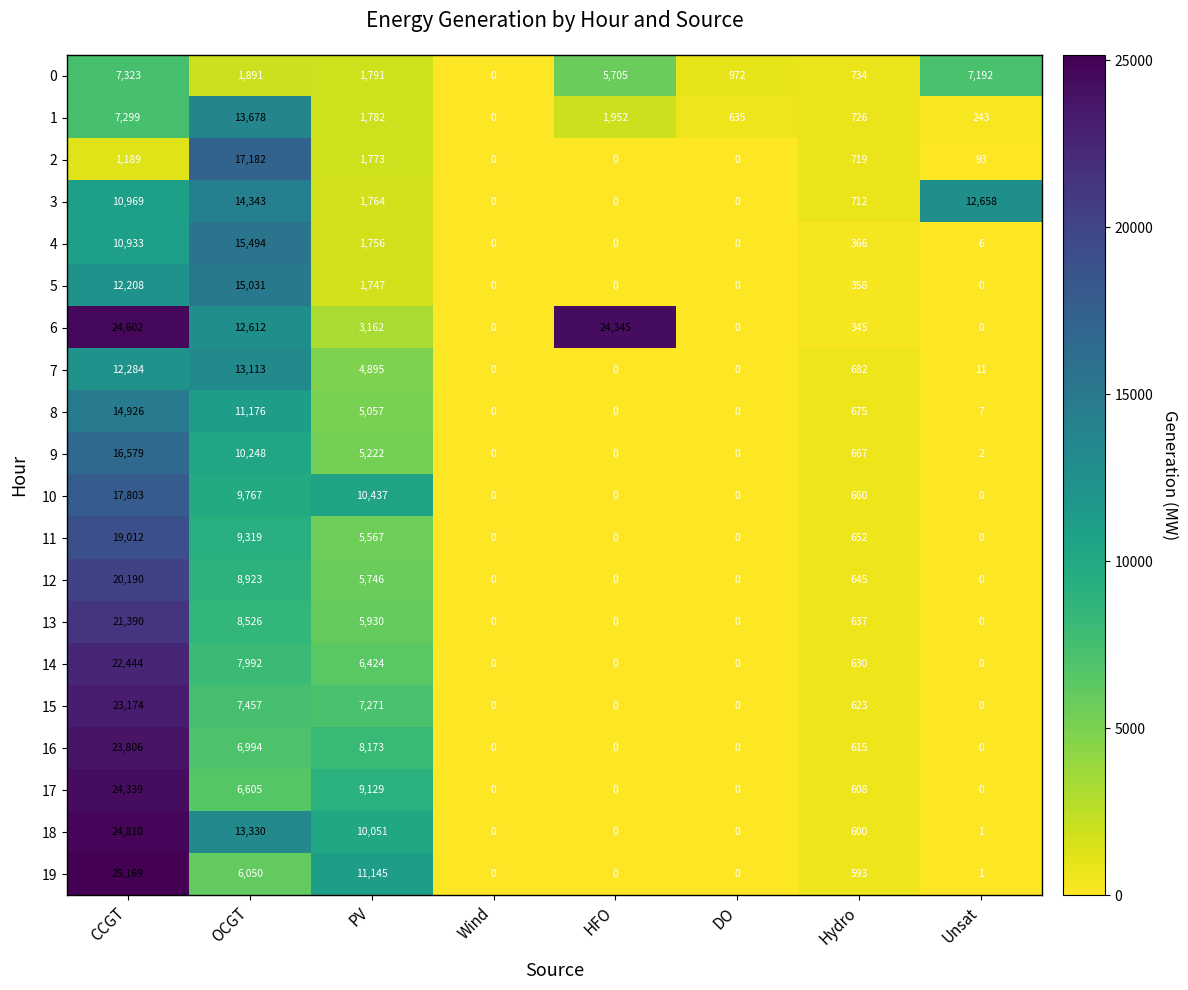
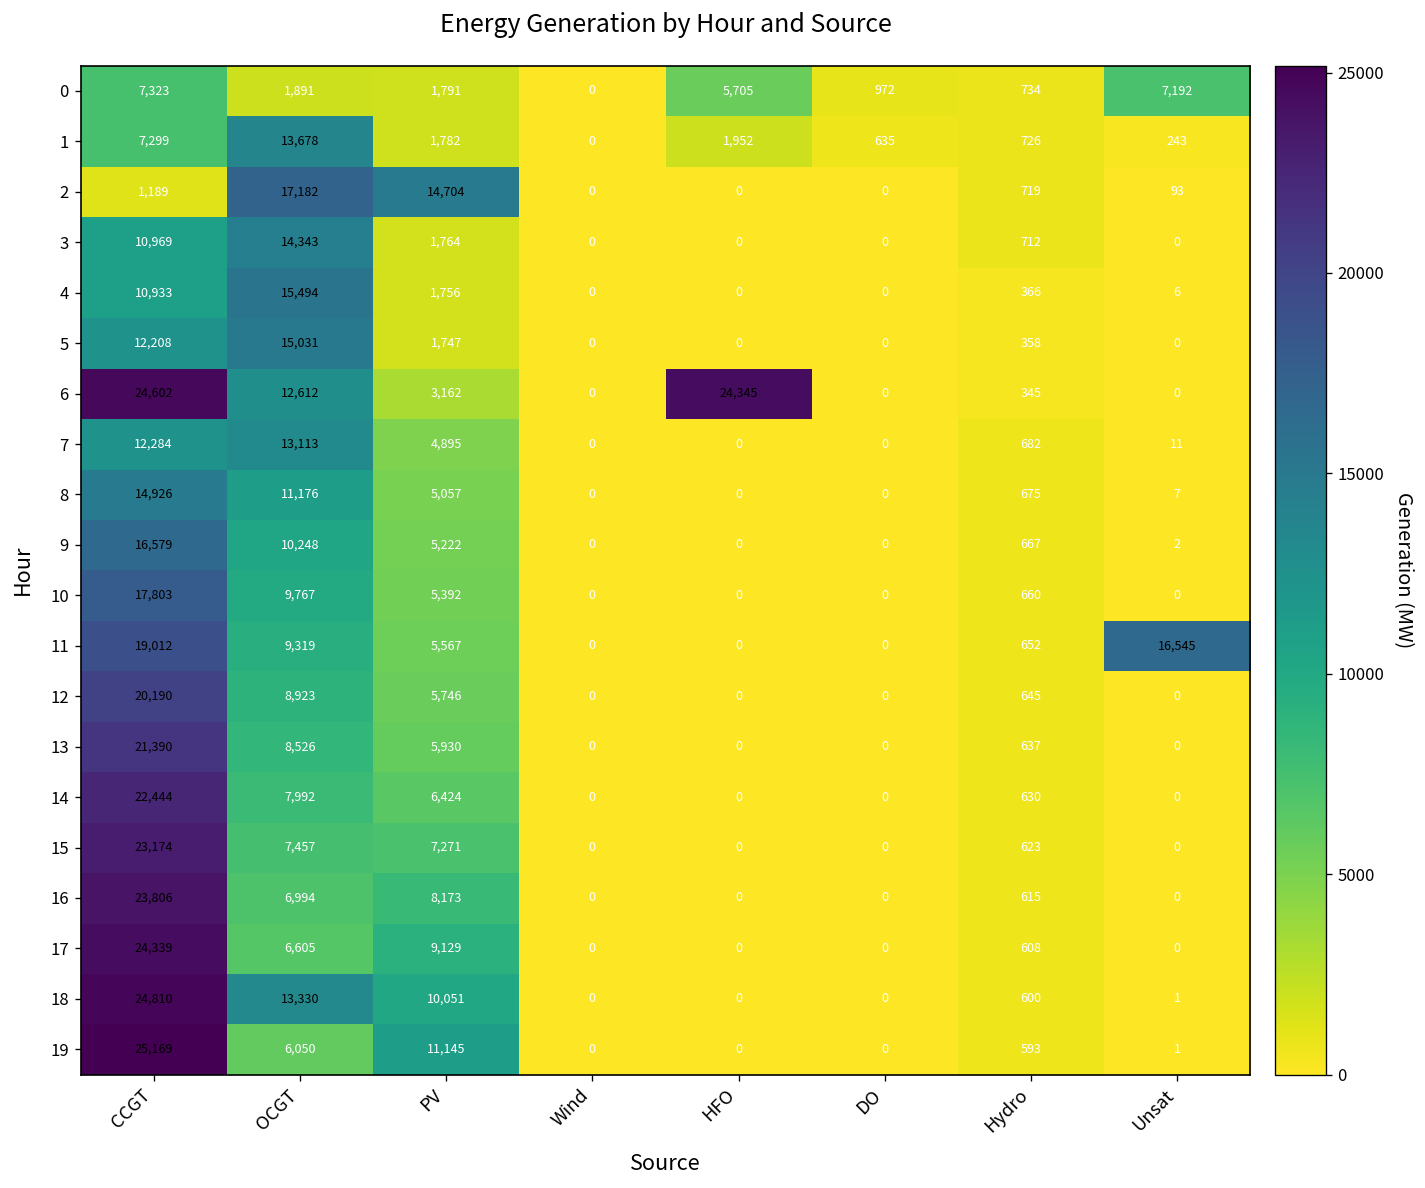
2, PV: 1,773 -> 14,704
3, Unsat: 12,658 -> 0
10, PV: 10,437 -> 5,392
11, Unsat: 0 -> 16,545
